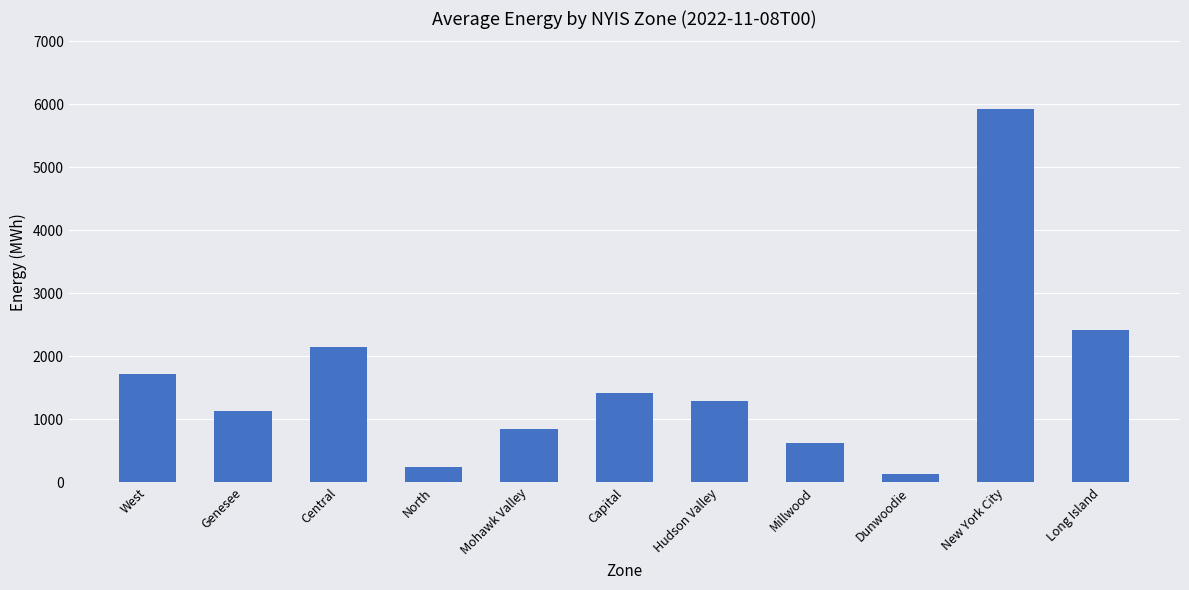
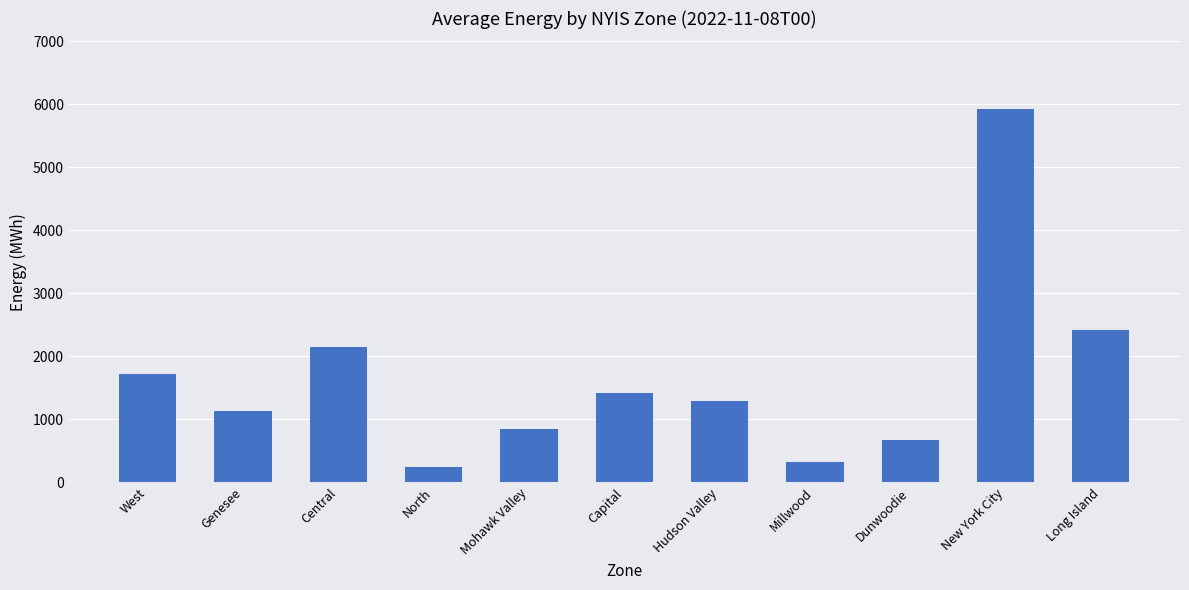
Millwood: 600 -> 300
Dunwoodie: 100 -> 700
